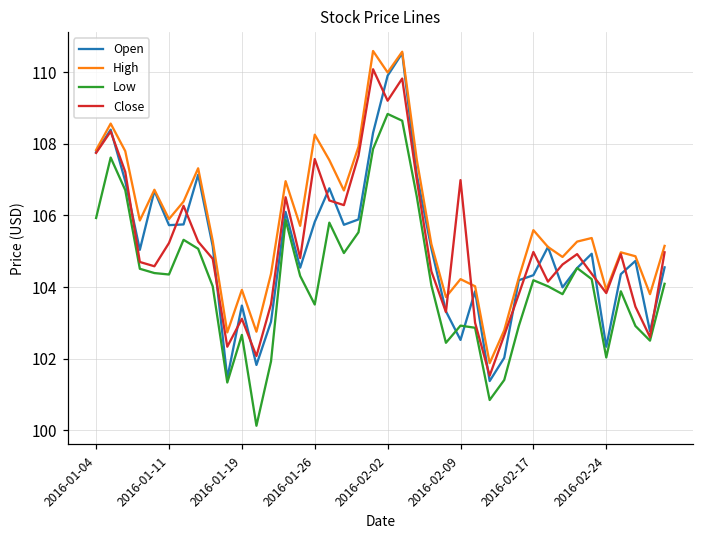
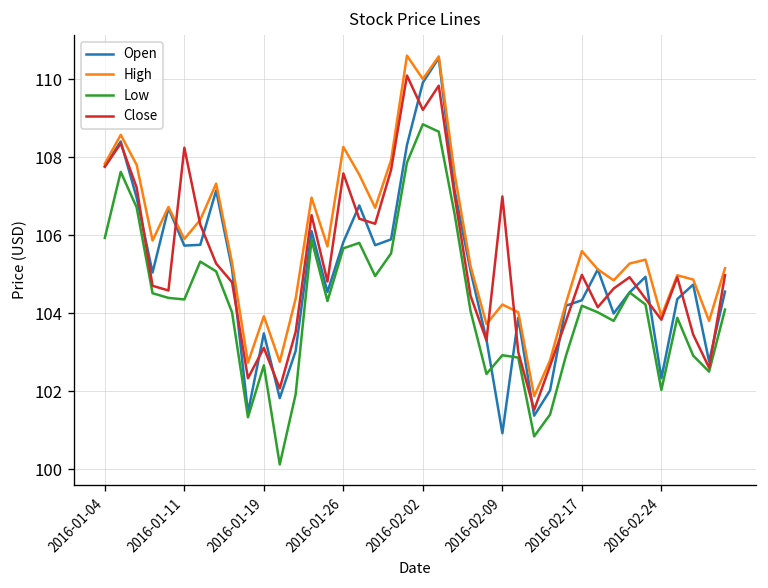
Close, 2016-01-11: 105.2 -> 108.2
Low, 2016-01-26: 103.5 -> 105.7
Open, 2016-02-09: 102.5 -> 100.9
